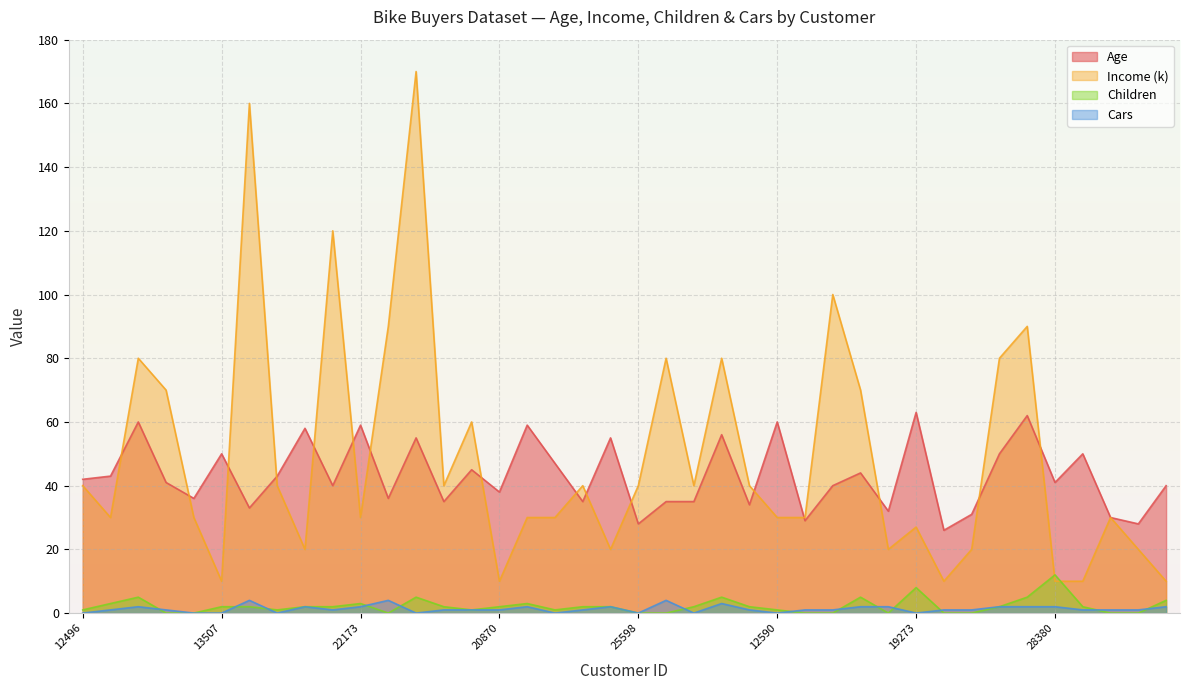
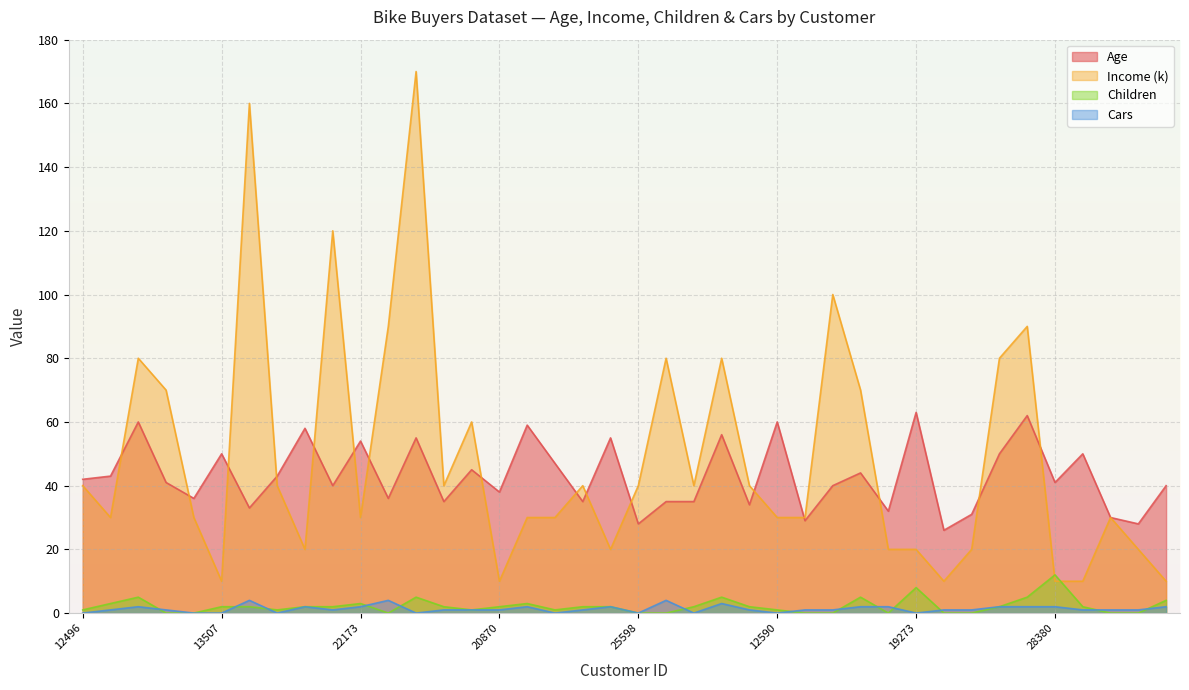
Age, 22173: 59 -> 54
Income (k), 19273: 27 -> 20
